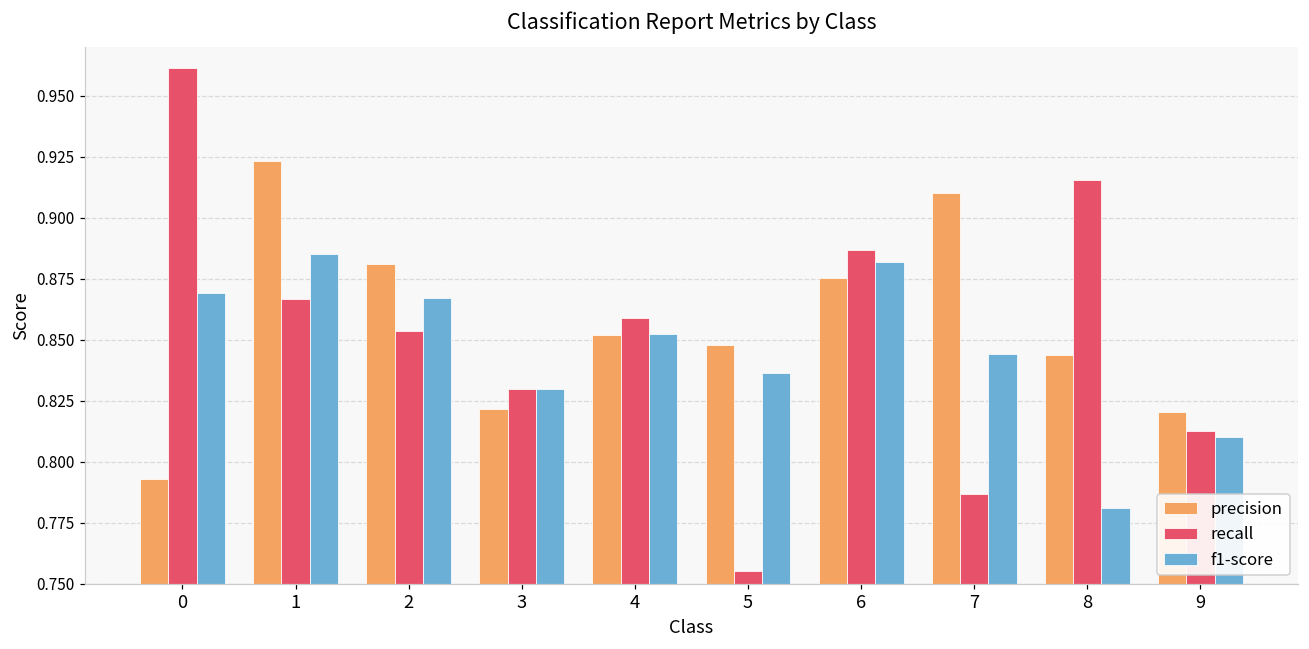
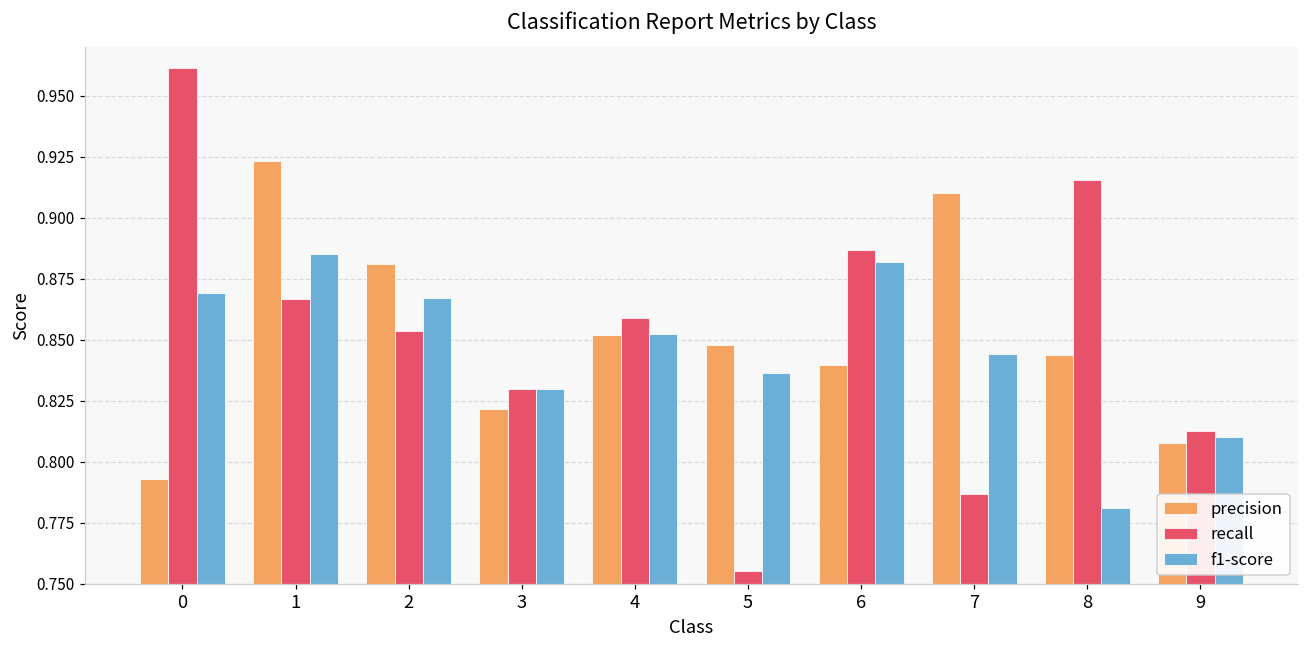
precision, 6: 0.875 -> 0.840
precision, 9: 0.820 -> 0.808
